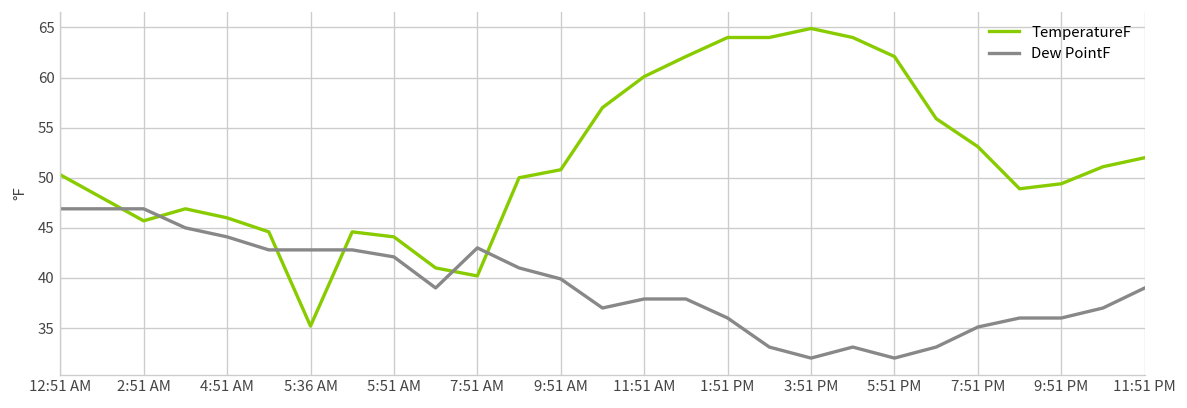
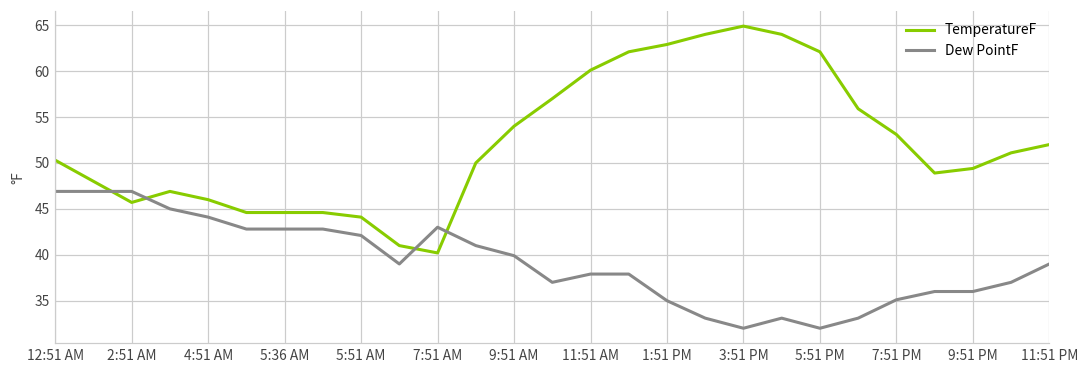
TemperatureF, 5:36 AM: 35 -> 45
TemperatureF, 9:51 AM: 51 -> 54
TemperatureF, 1:51 PM: 64 -> 63
Dew PointF, 1:51 PM: 36 -> 35
